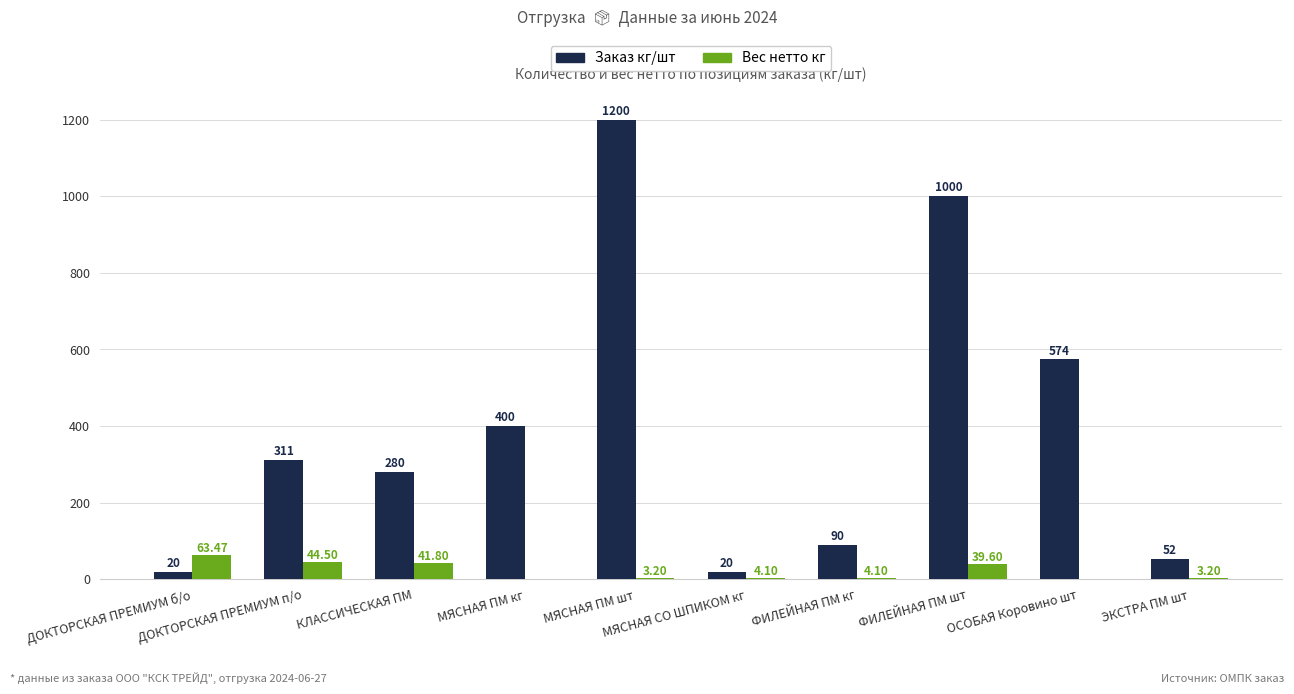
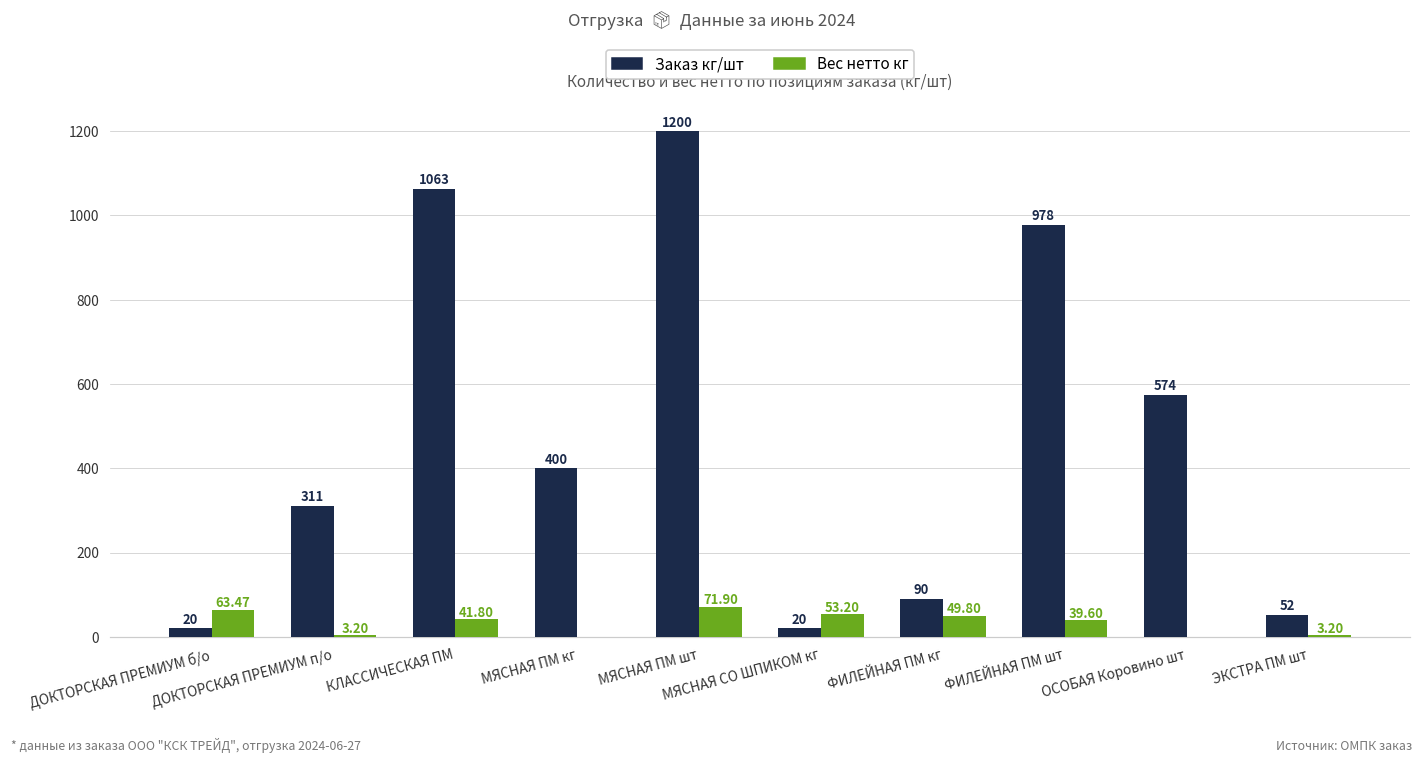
Вес нетто кг, ДОКТОРСКАЯ ПРЕМИУМ п/о: 44.50 -> 3.20
Заказ кг/шт, КЛАССИЧЕСКАЯ ПМ: 280 -> 1063
Вес нетто кг, МЯСНАЯ ПМ шт: 3.20 -> 71.90
Вес нетто кг, МЯСНАЯ СО ШПИКОМ кг: 4.10 -> 53.20
Вес нетто кг, ФИЛЕЙНАЯ ПМ кг: 4.10 -> 49.80
Заказ кг/шт, ФИЛЕЙНАЯ ПМ шт: 1000 -> 978
